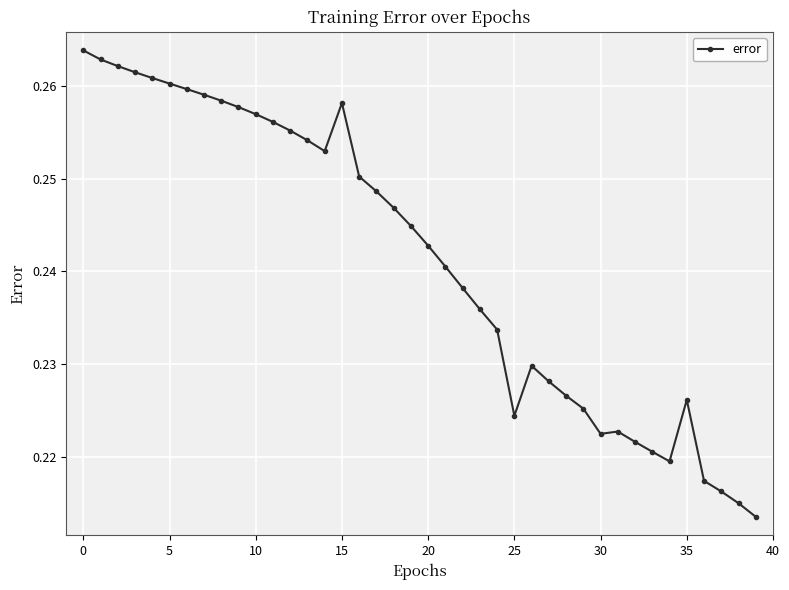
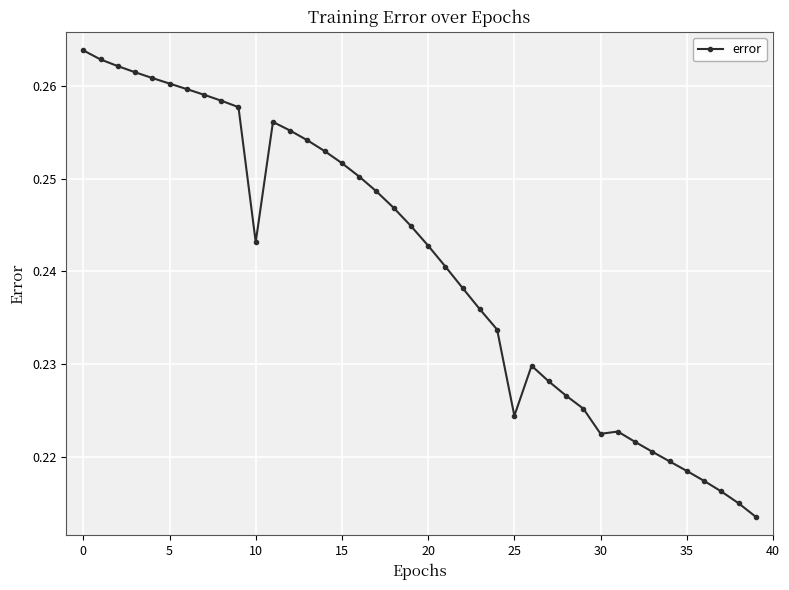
10: 0.257 -> 0.243
15: 0.258 -> 0.252
35: 0.226 -> 0.218
